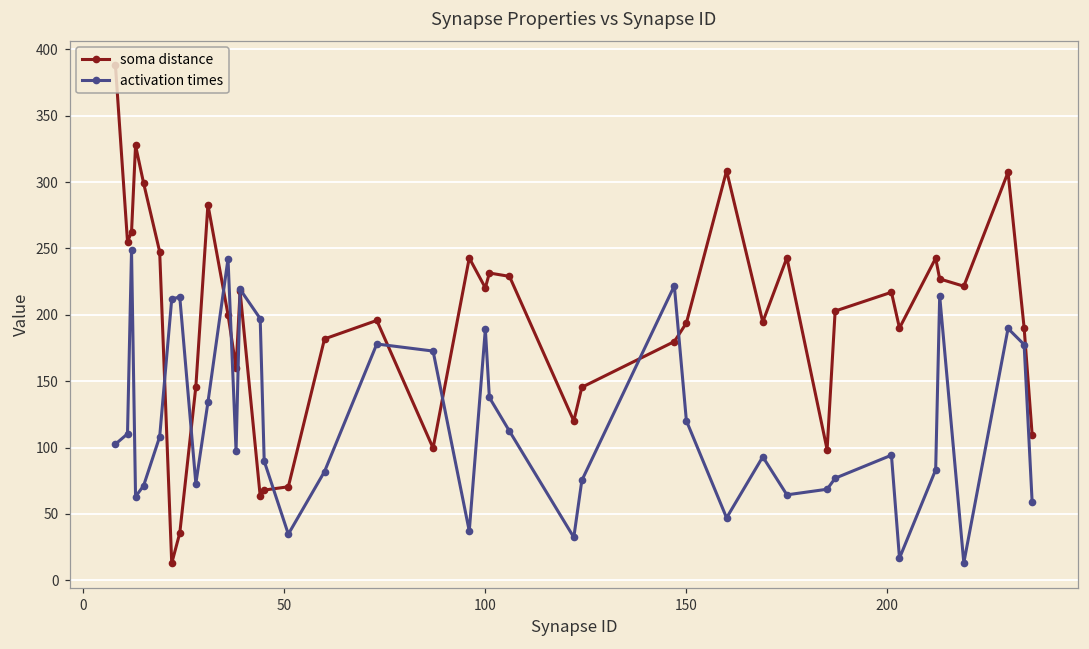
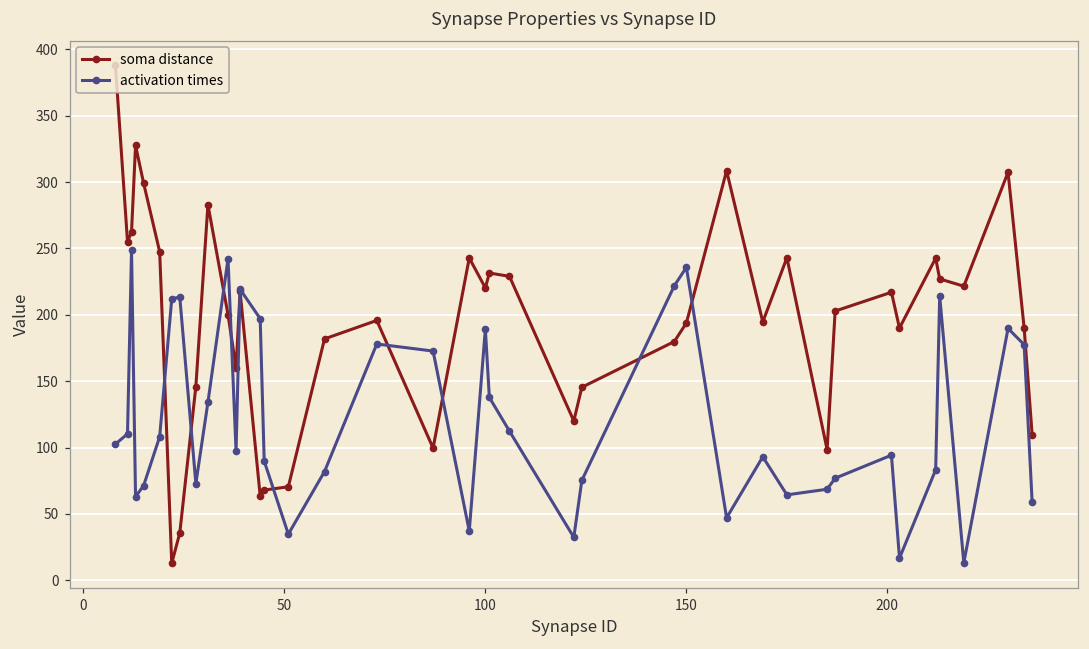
activation times, 150: 120 -> 236
